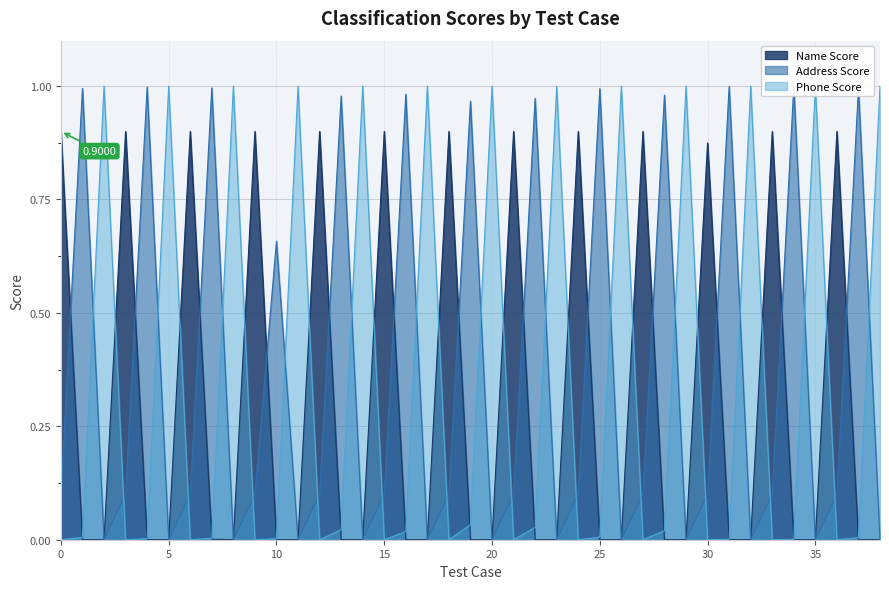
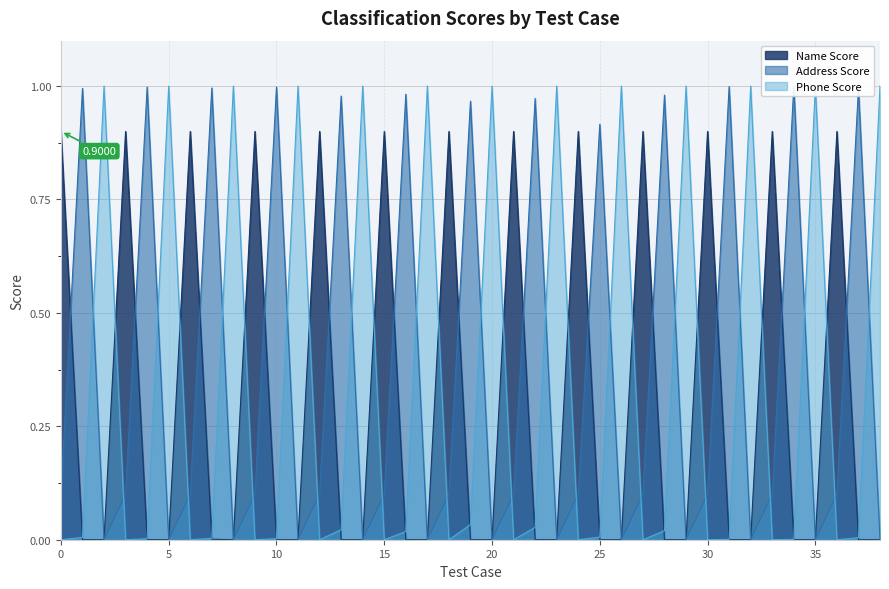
Address Score, 10: 0.66 -> 1.00
Address Score, 25: 0.99 -> 0.92
Name Score, 30: 0.87 -> 0.90
